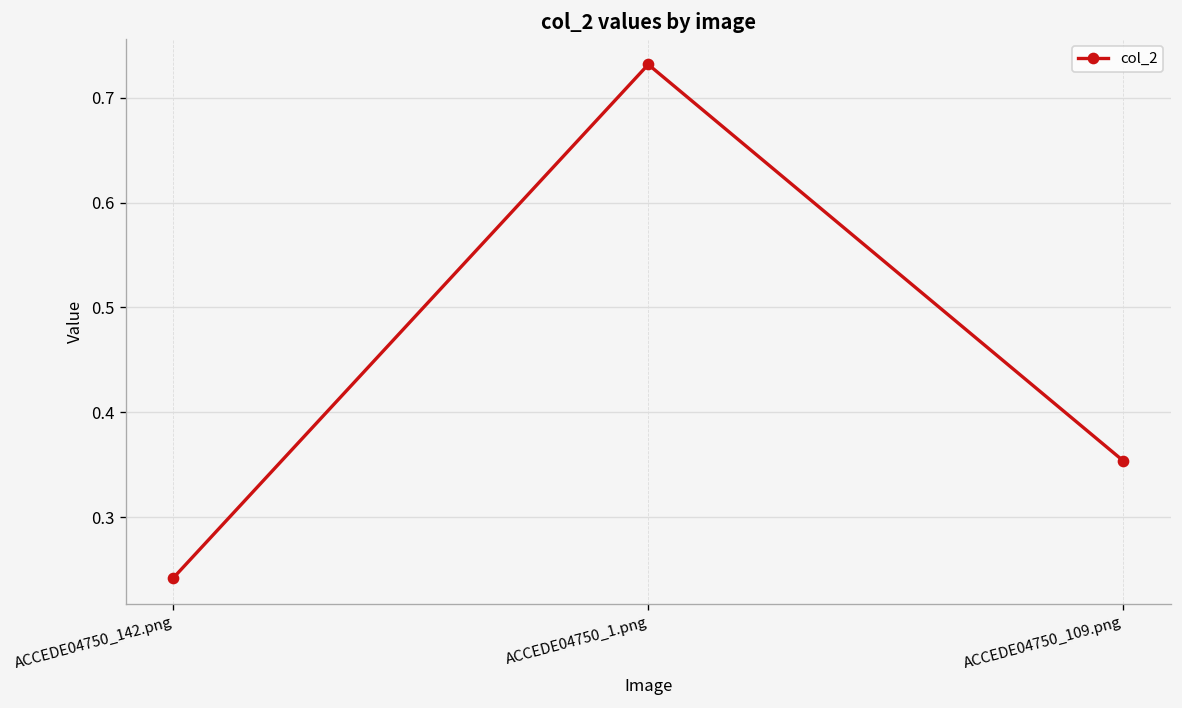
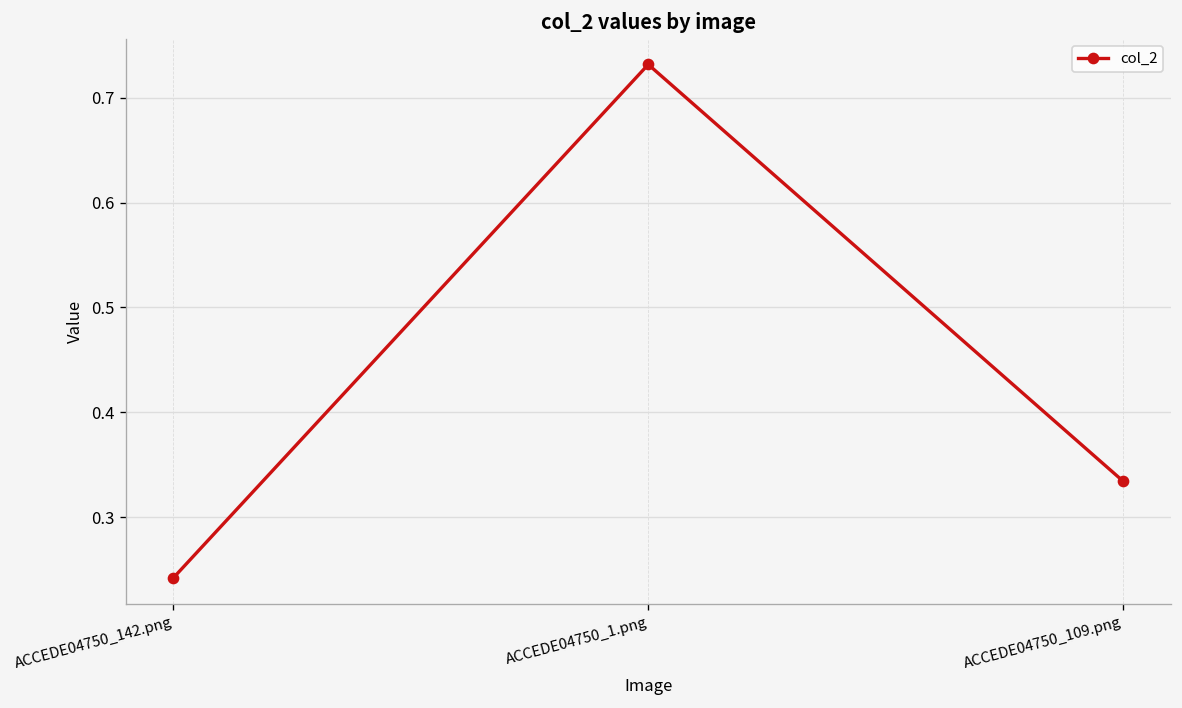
ACCEDE04750_109.png: 0.35 -> 0.33
